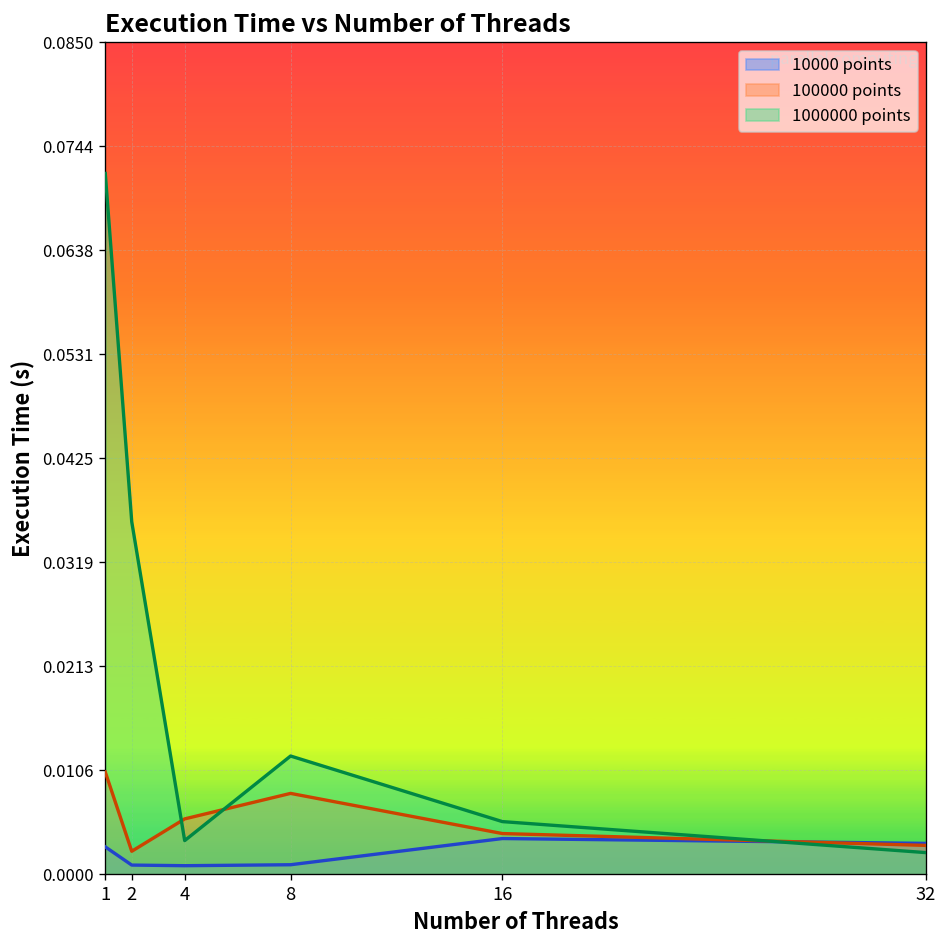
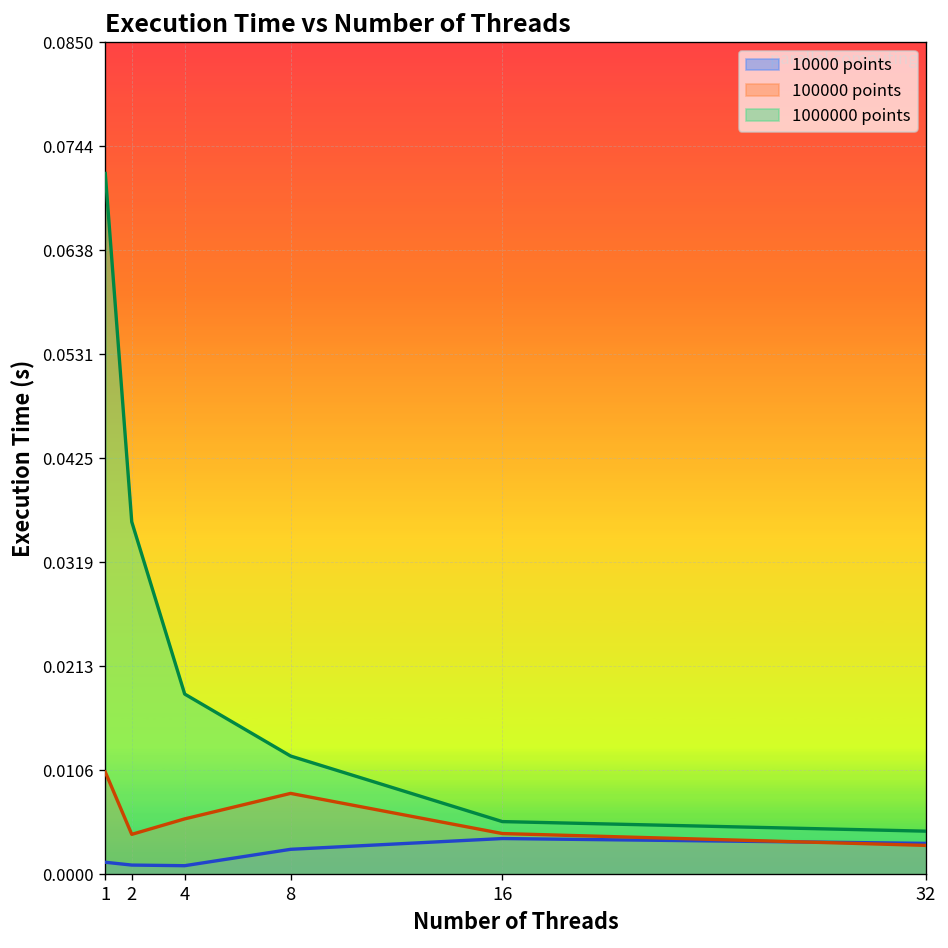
10000 points, 1: 0.003 -> 0.001
100000 points, 2: 0.002 -> 0.004
1000000 points, 4: 0.003 -> 0.018
10000 points, 8: 0.001 -> 0.003
1000000 points, 32: 0.002 -> 0.004
